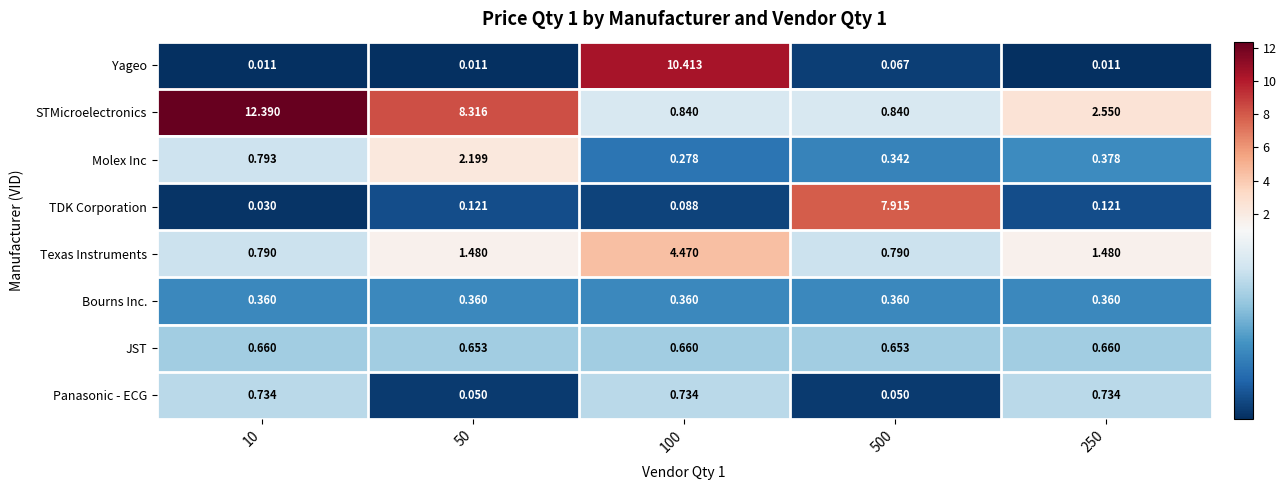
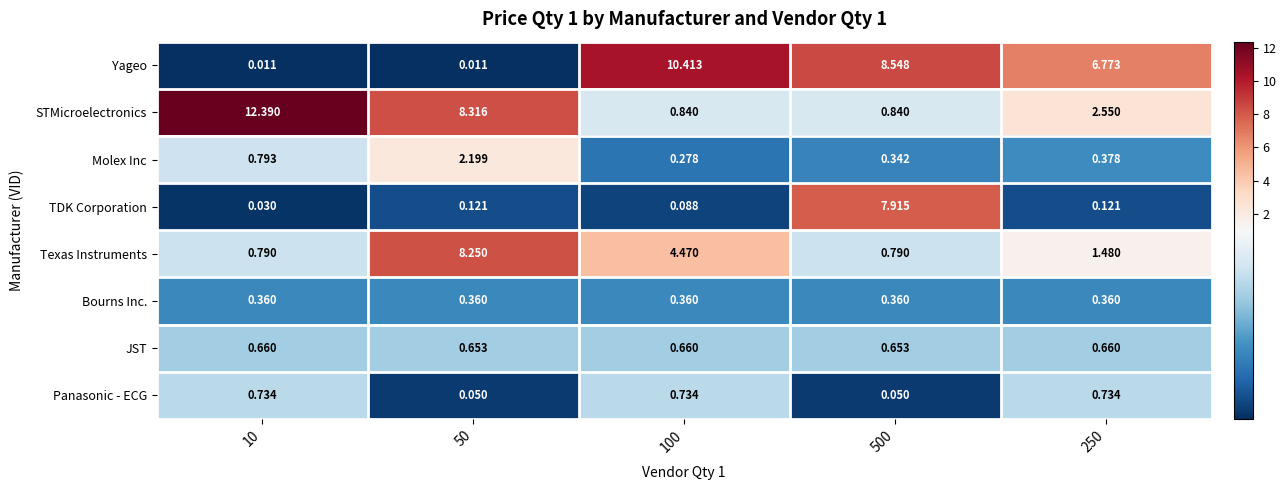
Yageo, 500: 0.067 -> 8.548
Yageo, 250: 0.011 -> 6.773
Texas Instruments, 50: 1.480 -> 8.250
